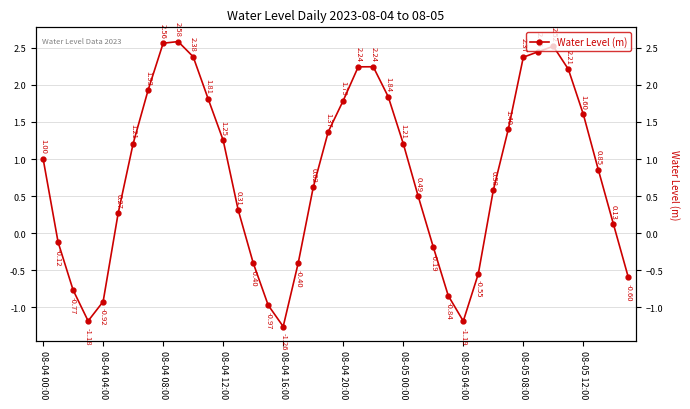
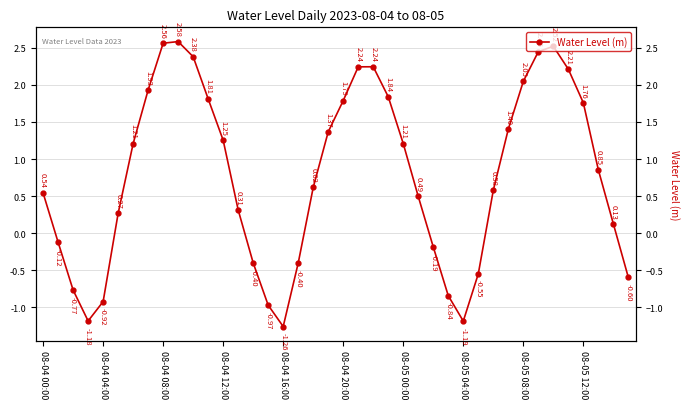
08-04 00:00: 1.00 -> 0.54
08-05 08:00: 2.4 -> 2.0
08-05 12:00: 1.60 -> 1.76
